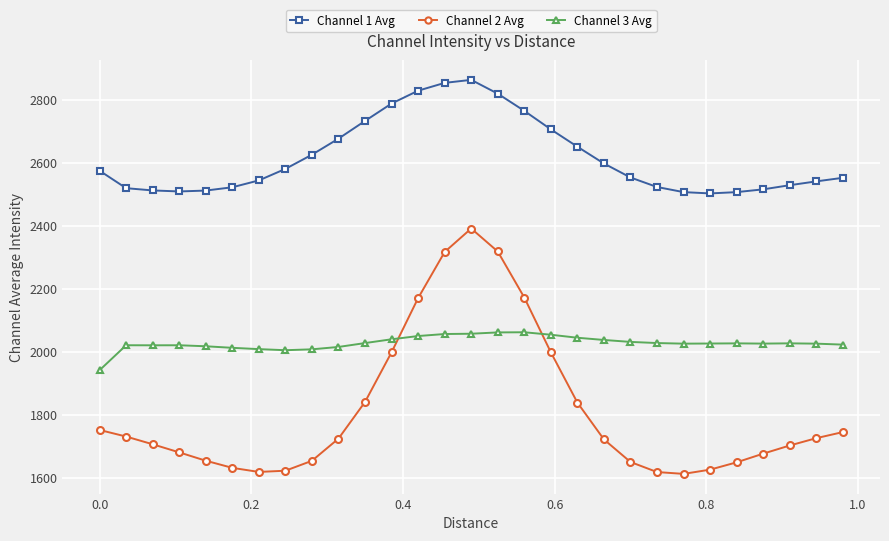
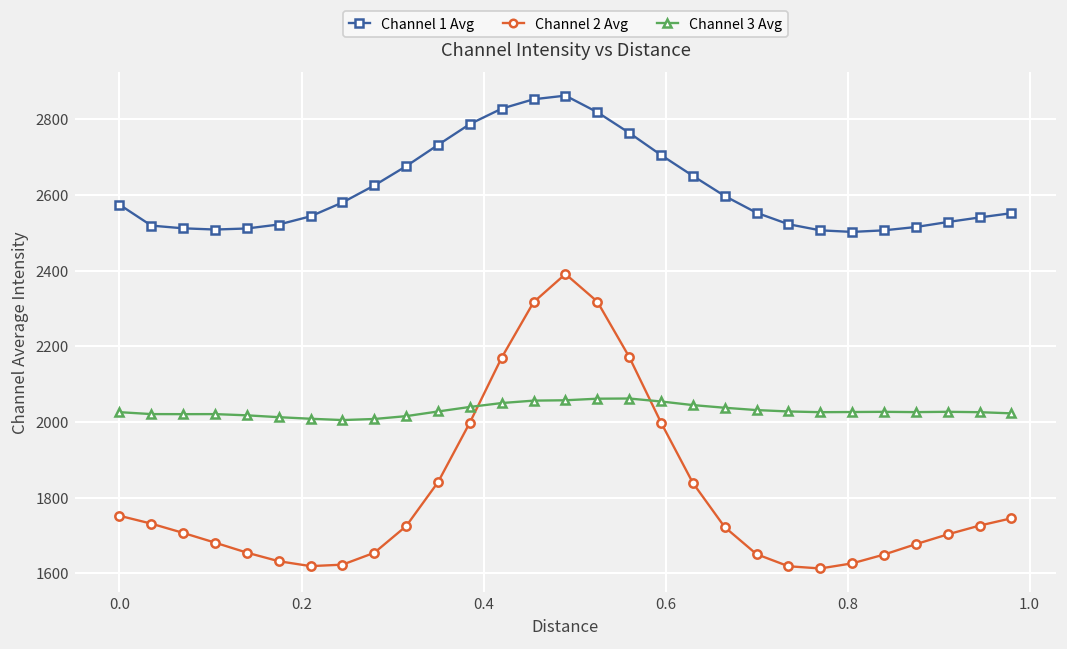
Channel 3 Avg, 0.0: 1940 -> 2030
